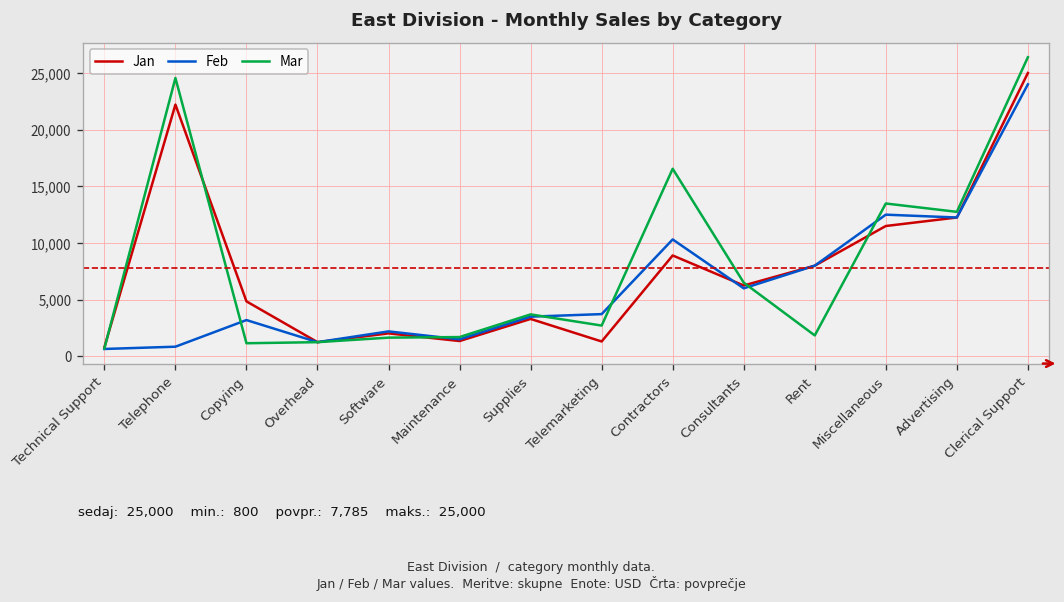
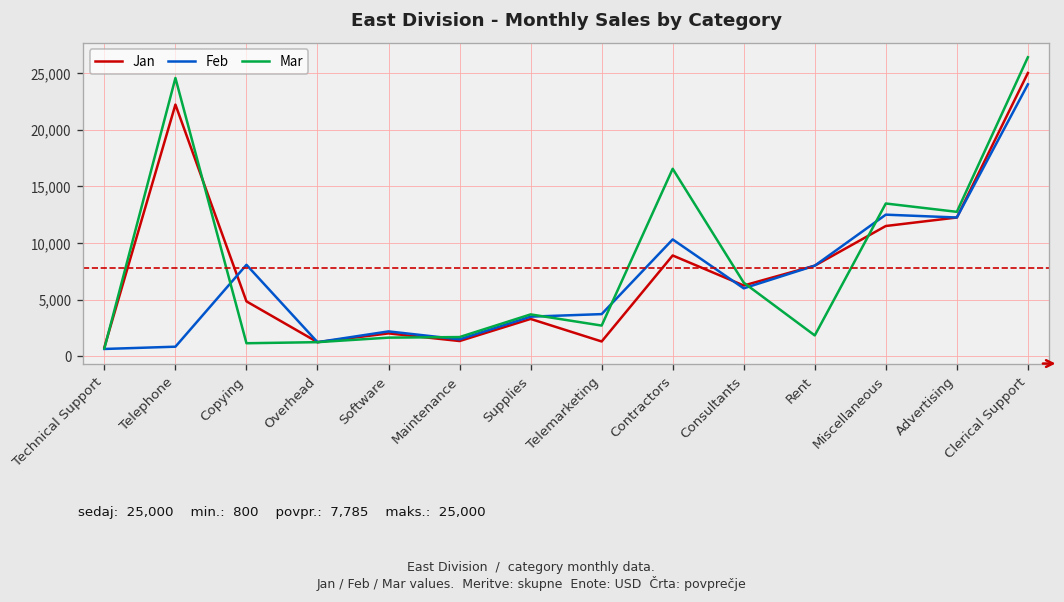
Feb, Copying: 3,000 -> 8,000
